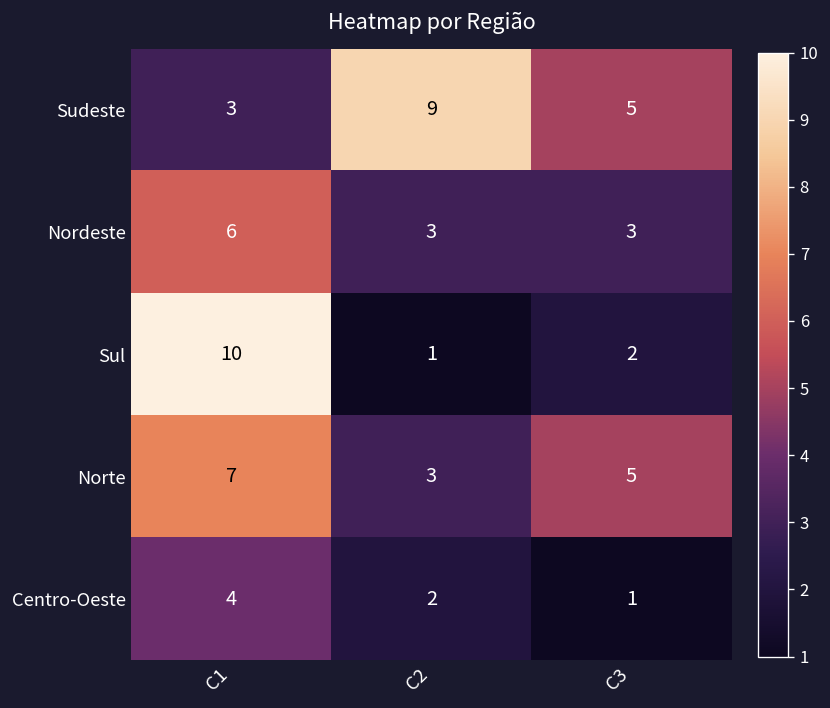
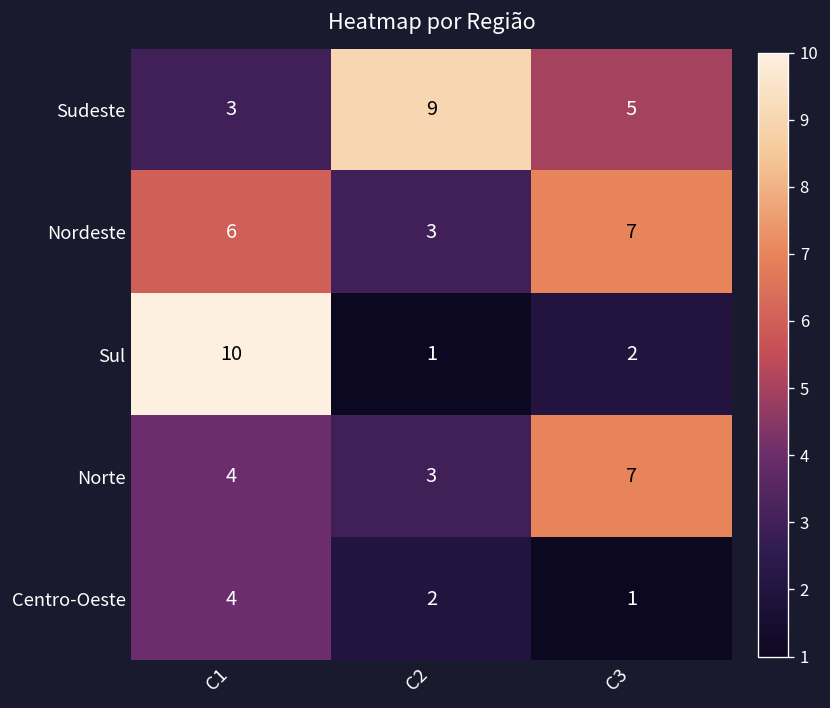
Nordeste, C3: 3 -> 7
Norte, C1: 7 -> 4
Norte, C3: 5 -> 7
